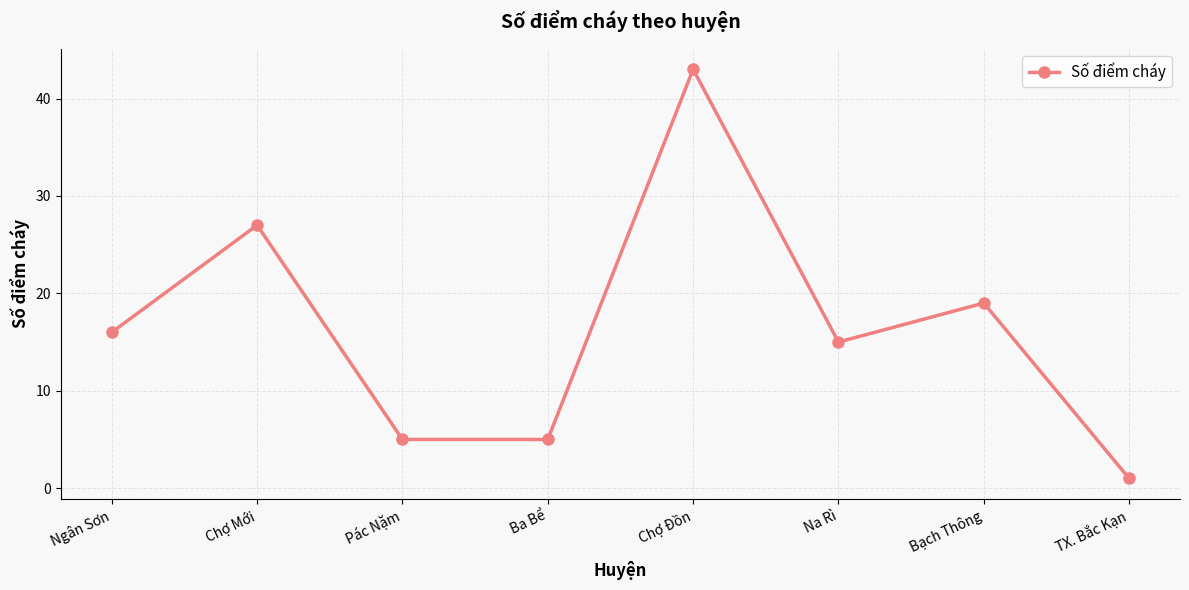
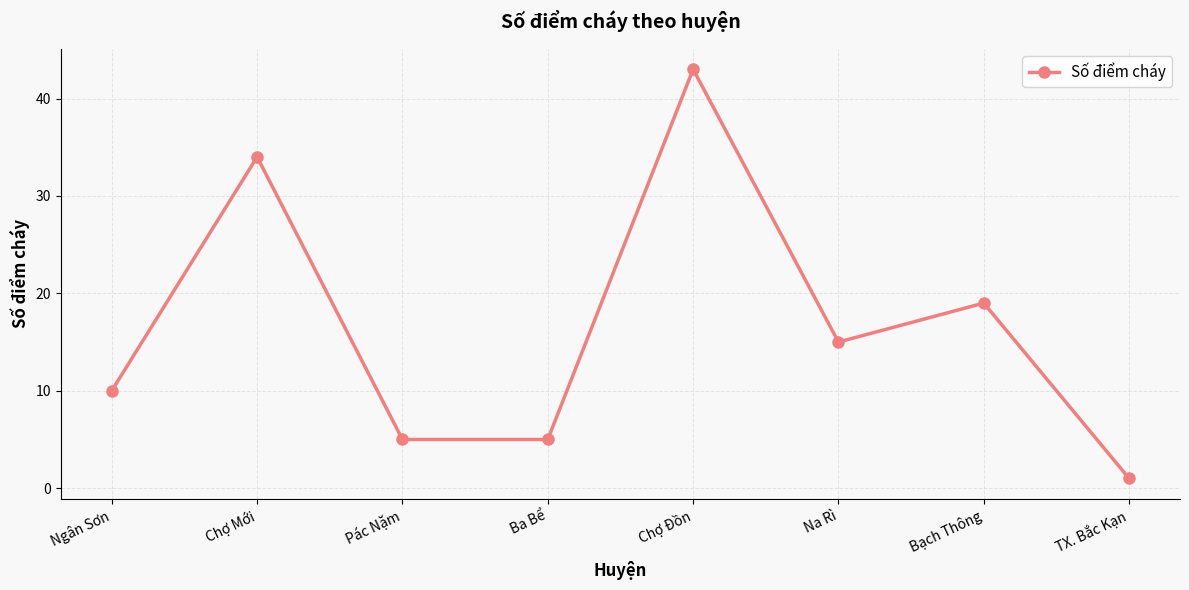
Ngân Sơn: 16 -> 10
Chợ Mới: 27 -> 34
